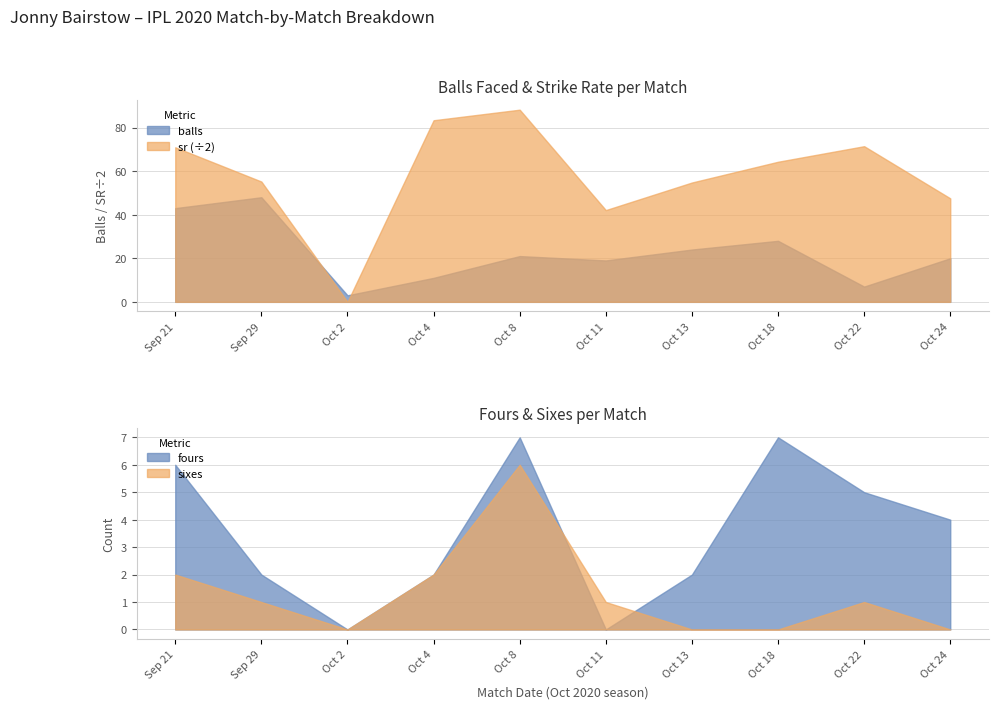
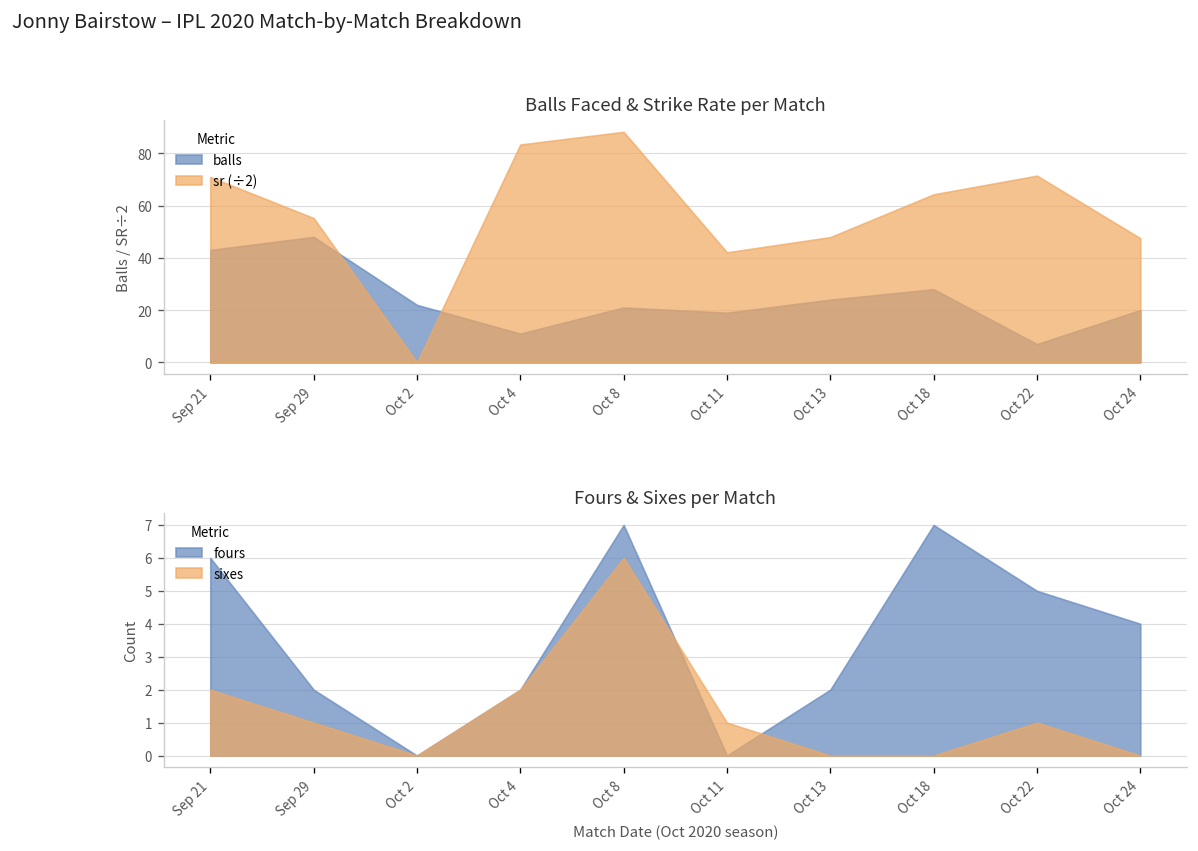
Balls Faced & Strike Rate per Match, balls, Oct 2: 3 -> 22
Balls Faced & Strike Rate per Match, sr (÷2), Oct 13: 55 -> 48
